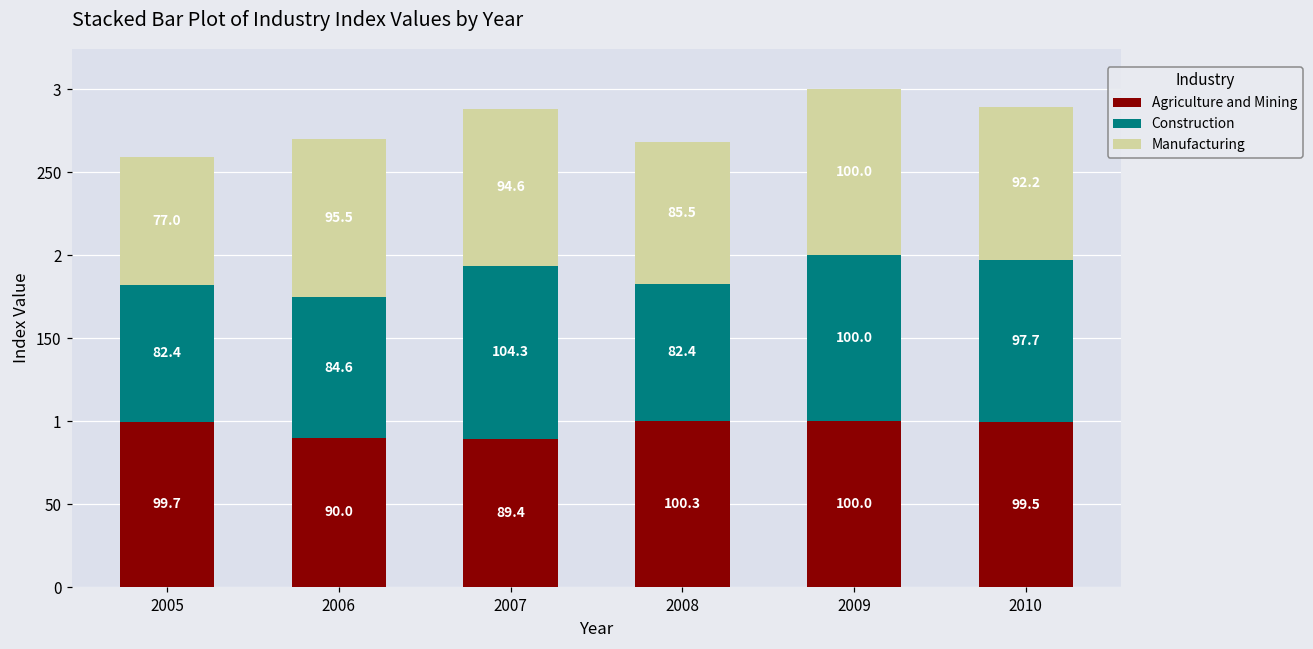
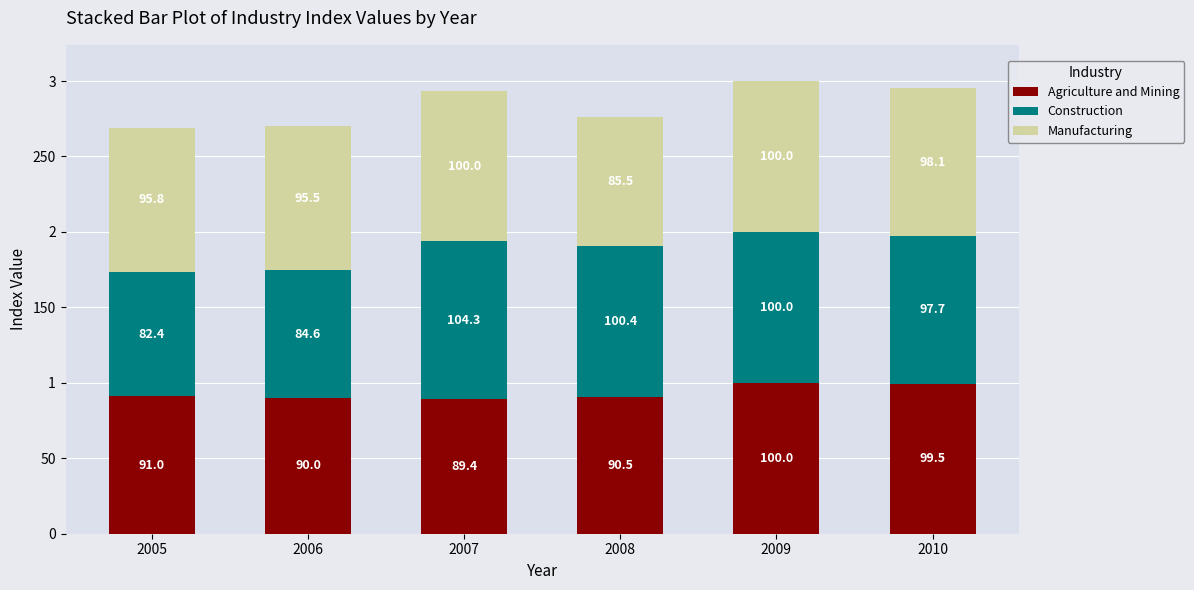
Agriculture and Mining, 2005: 99.7 -> 91.0
Manufacturing, 2005: 77.0 -> 95.8
Manufacturing, 2007: 94.6 -> 100.0
Agriculture and Mining, 2008: 100.3 -> 90.5
Construction, 2008: 82.4 -> 100.4
Manufacturing, 2010: 92.2 -> 98.1
